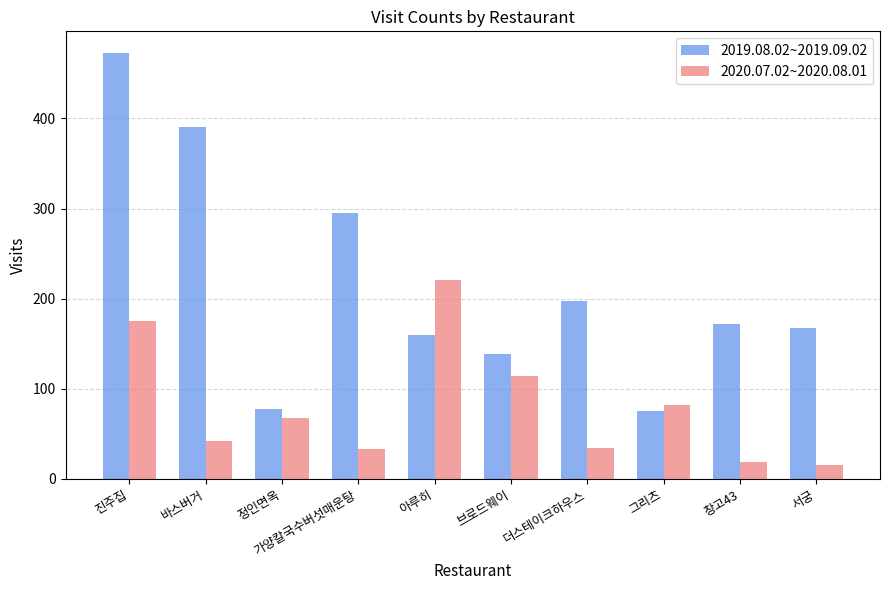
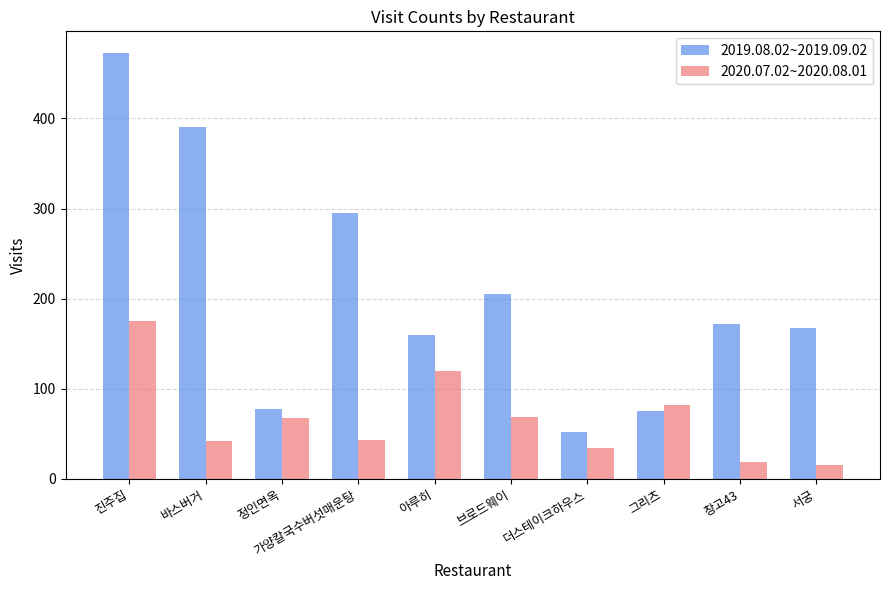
2020.07.02~2020.08.01, 가양칼국수버섯매운탕: 30 -> 40
2020.07.02~2020.08.01, 아루히: 220 -> 120
2019.08.02~2019.09.02, 브로드웨이: 140 -> 210
2020.07.02~2020.08.01, 브로드웨이: 110 -> 70
2019.08.02~2019.09.02, 더스테이크하우스: 200 -> 50
